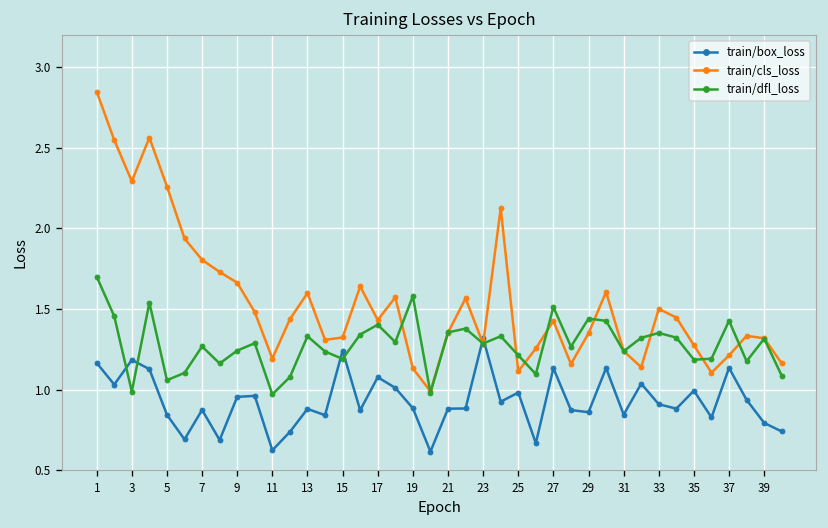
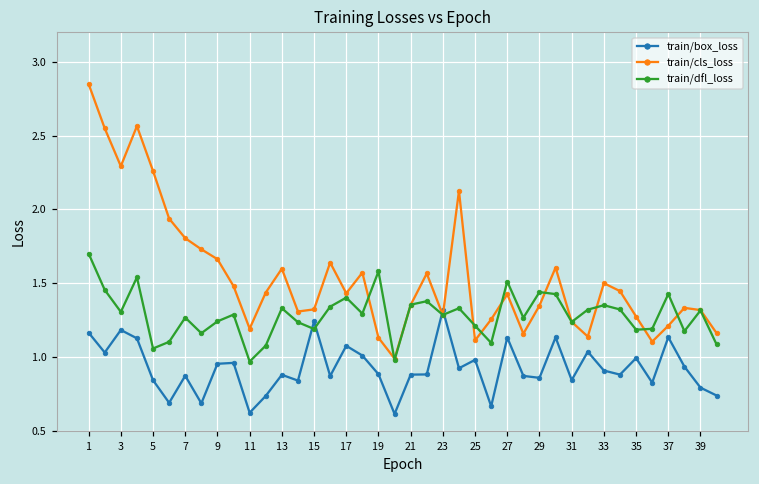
train/dfl_loss, 3: 0.99 -> 1.31
